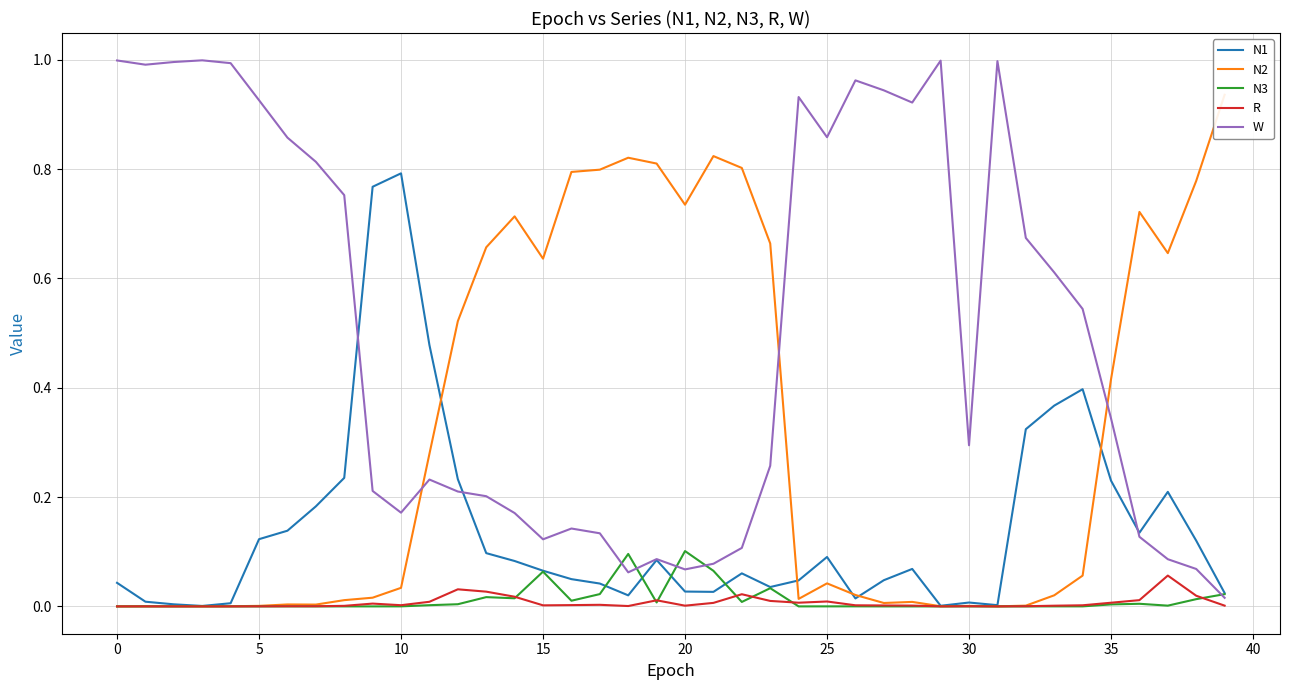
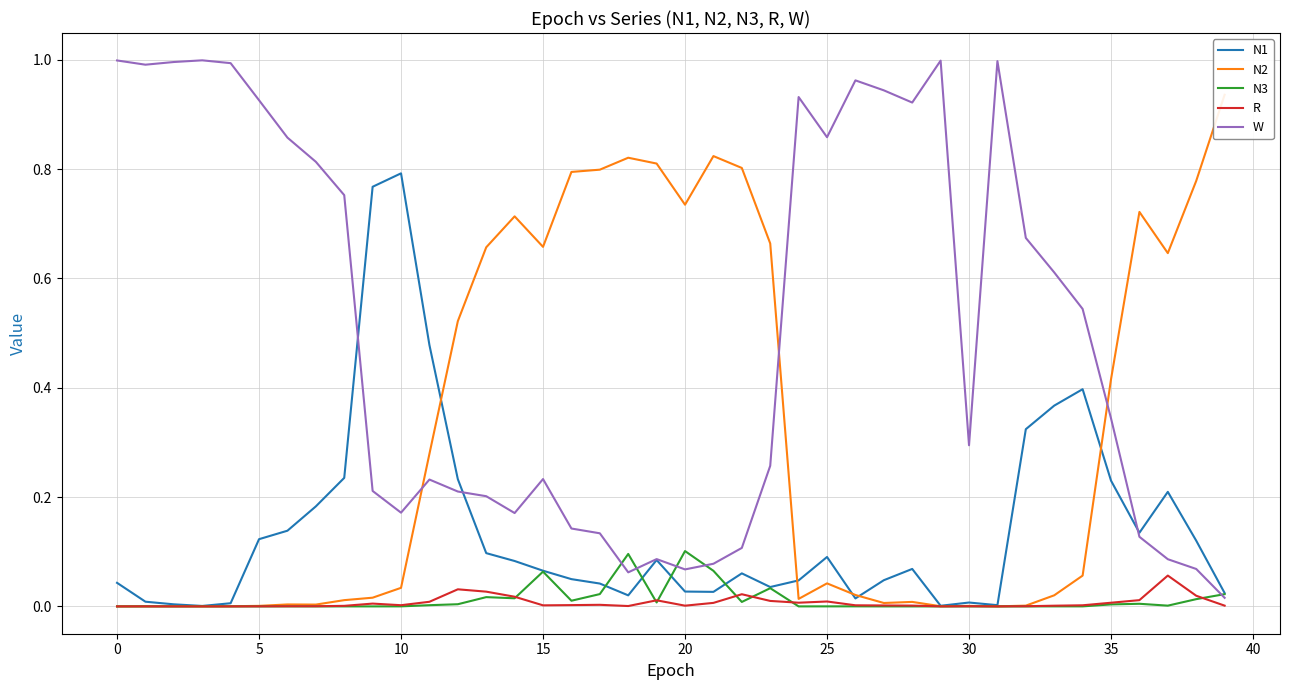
N2, 15: 0.64 -> 0.66
W, 15: 0.12 -> 0.23
